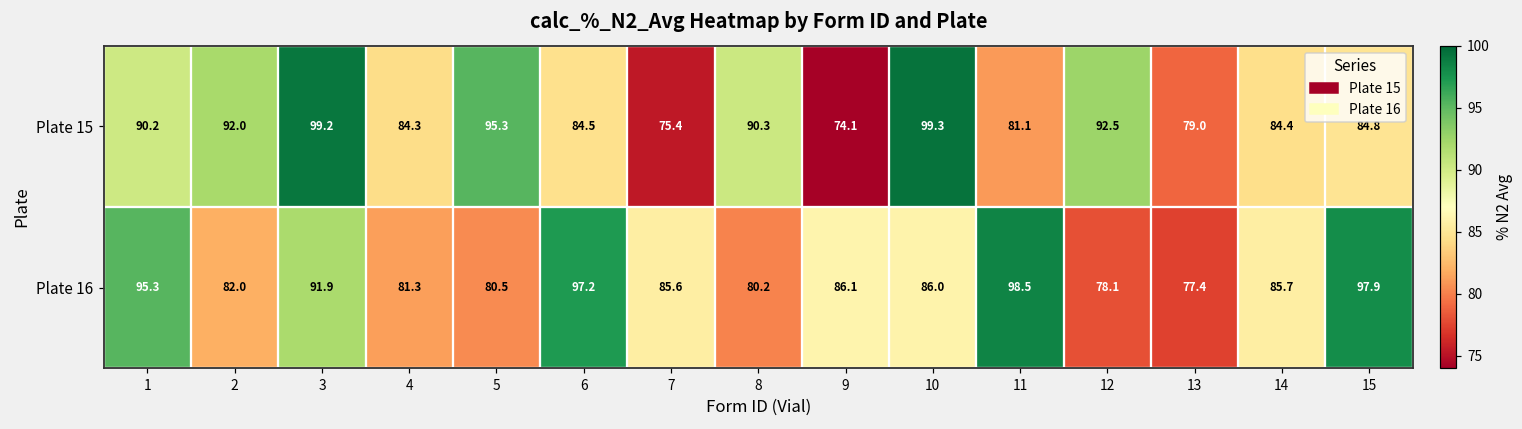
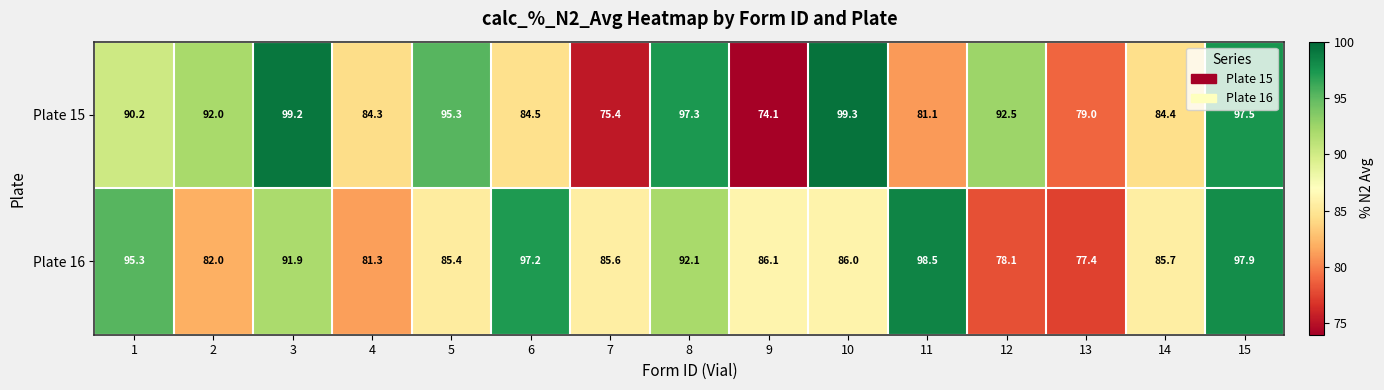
Plate 15, 8: 90.3 -> 97.3
Plate 15, 15: 84.8 -> 97.5
Plate 16, 5: 80.5 -> 85.4
Plate 16, 8: 80.2 -> 92.1
